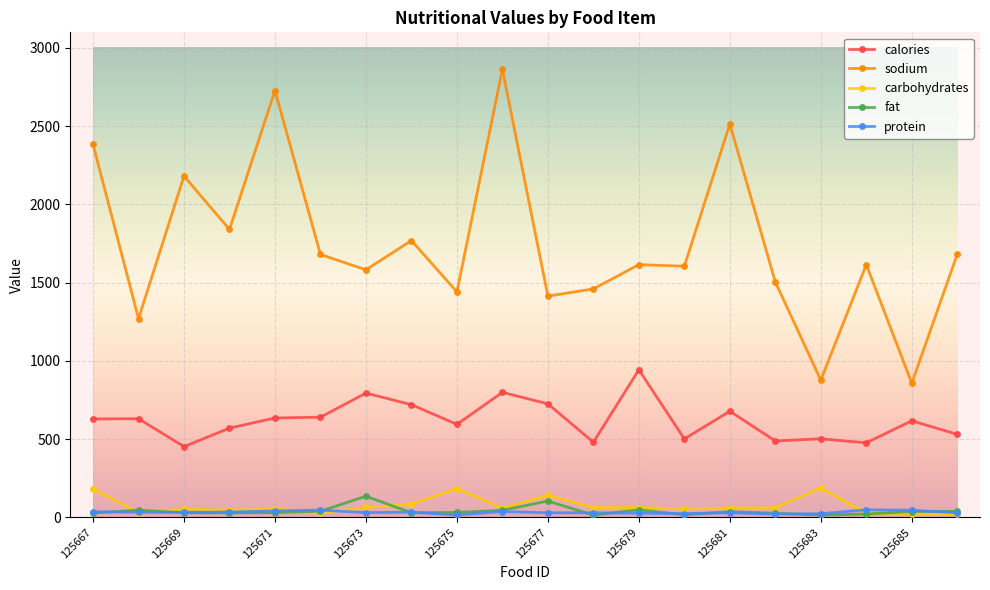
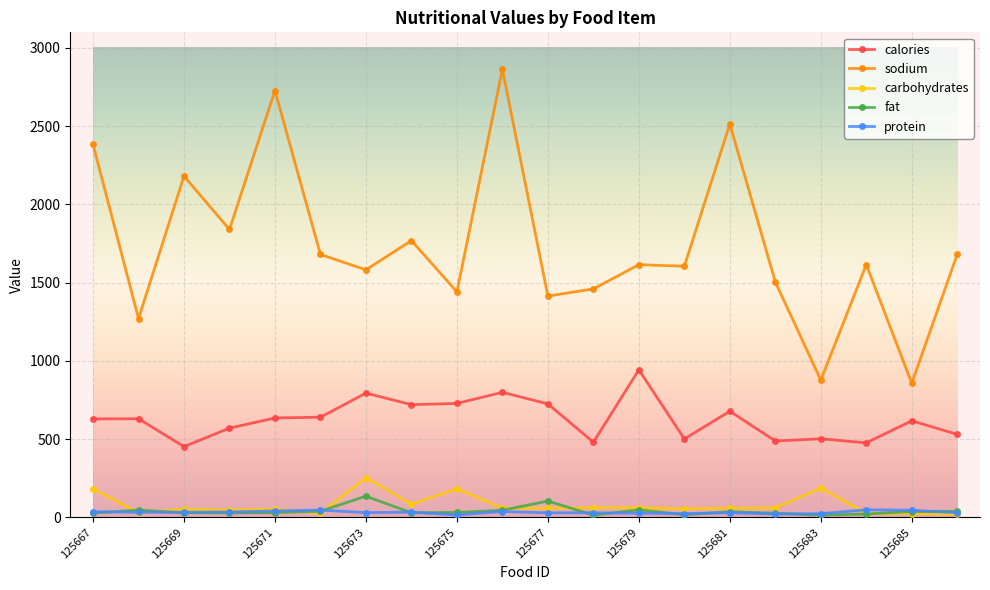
carbohydrates, 125673: 60 -> 250
calories, 125675: 590 -> 730
carbohydrates, 125677: 140 -> 60
